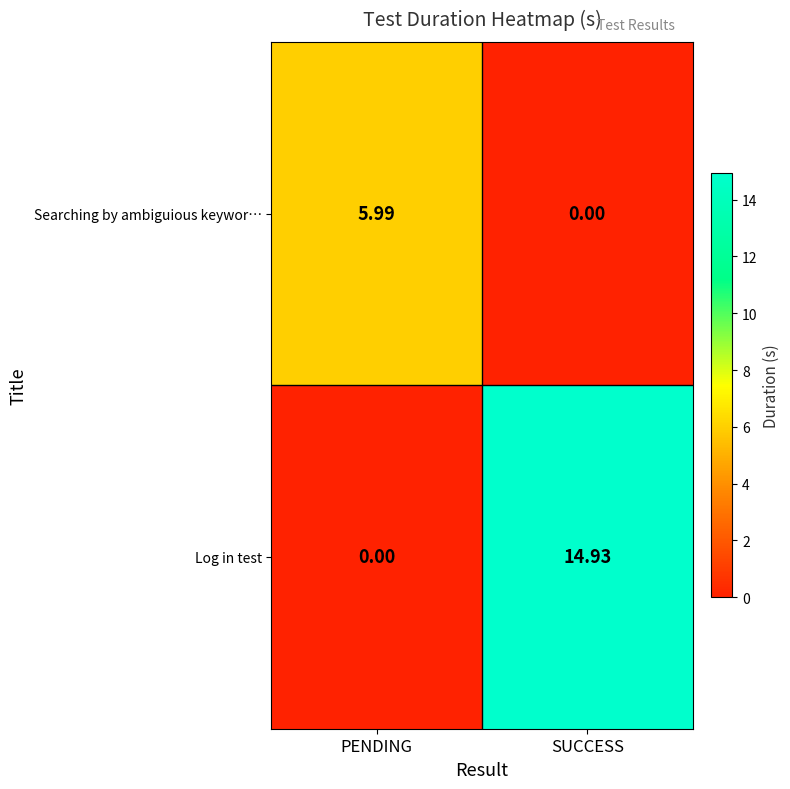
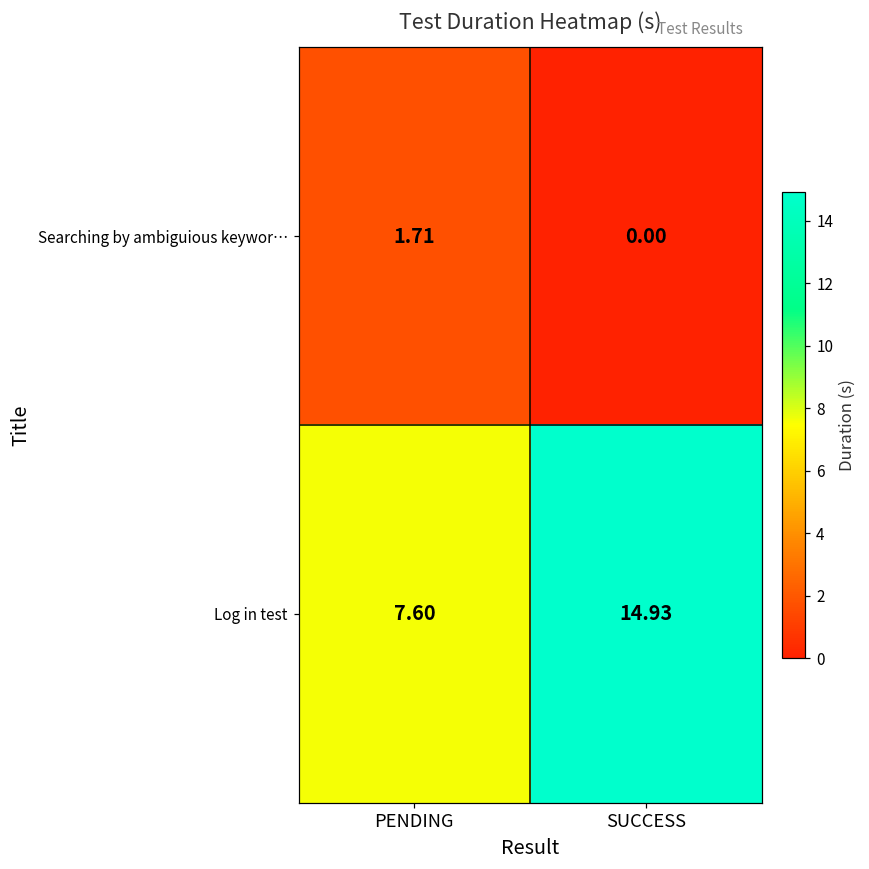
Searching by ambiguious keywor…, PENDING: 5.99 -> 1.71
Log in test, PENDING: 0.00 -> 7.60
